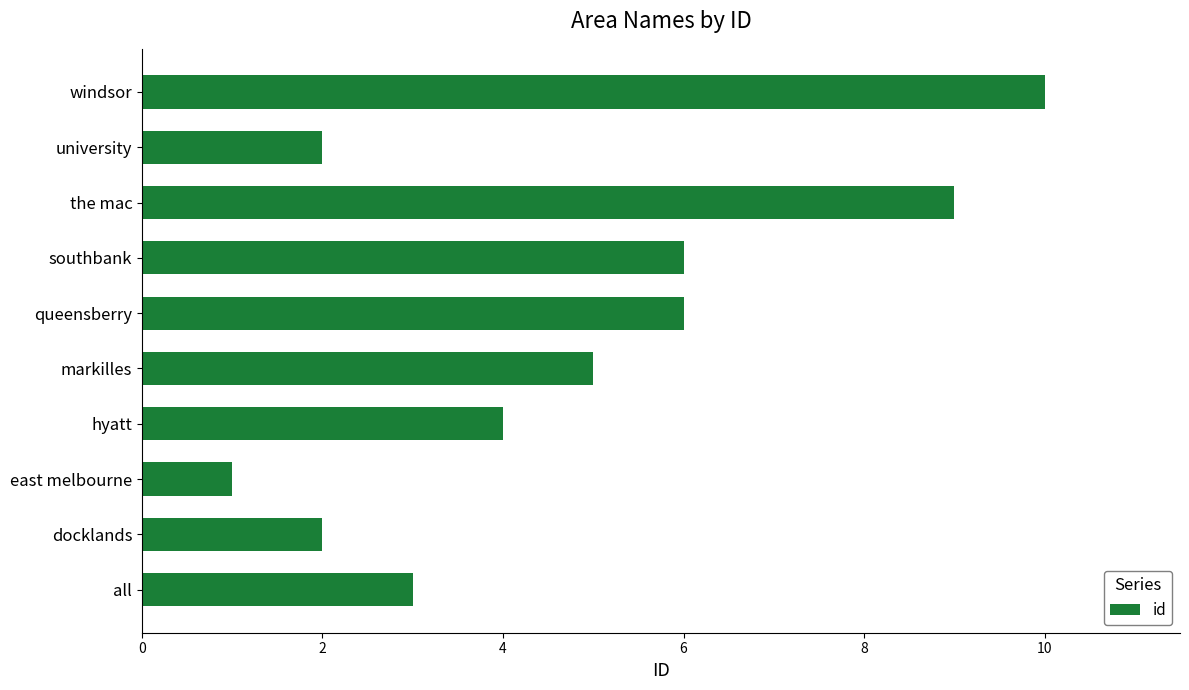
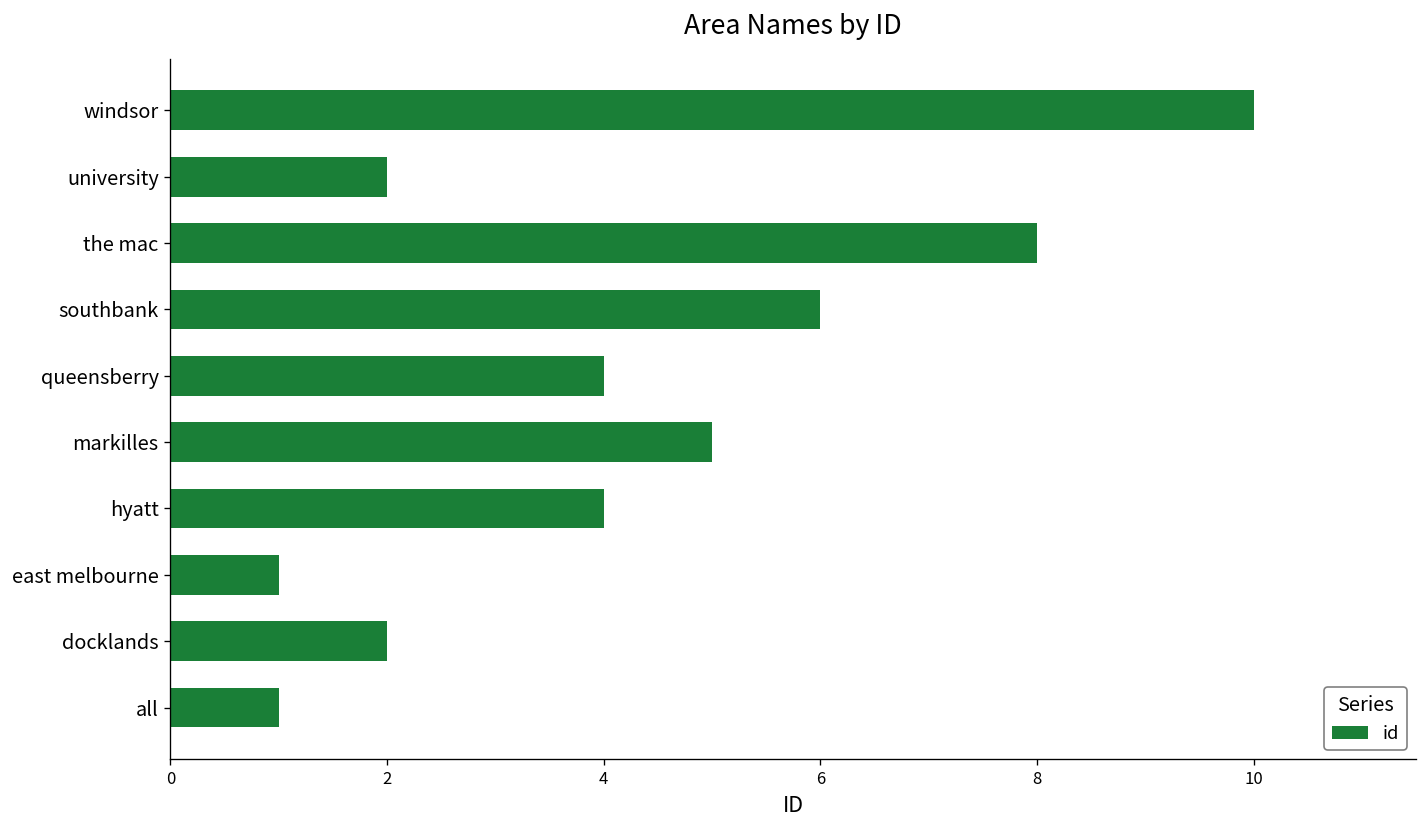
the mac: 9 -> 8
queensberry: 6 -> 4
all: 3 -> 1
